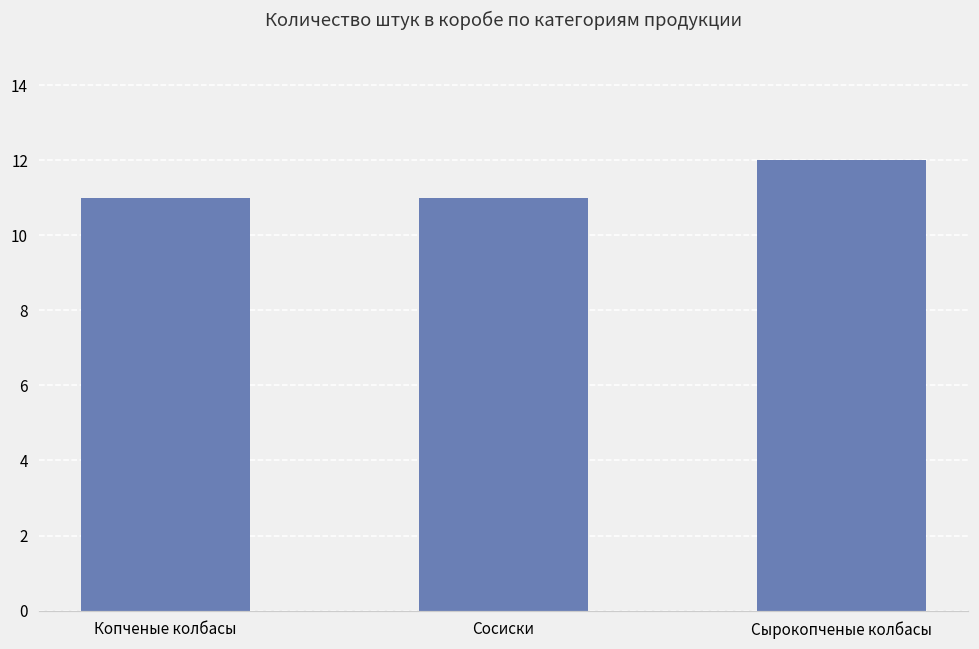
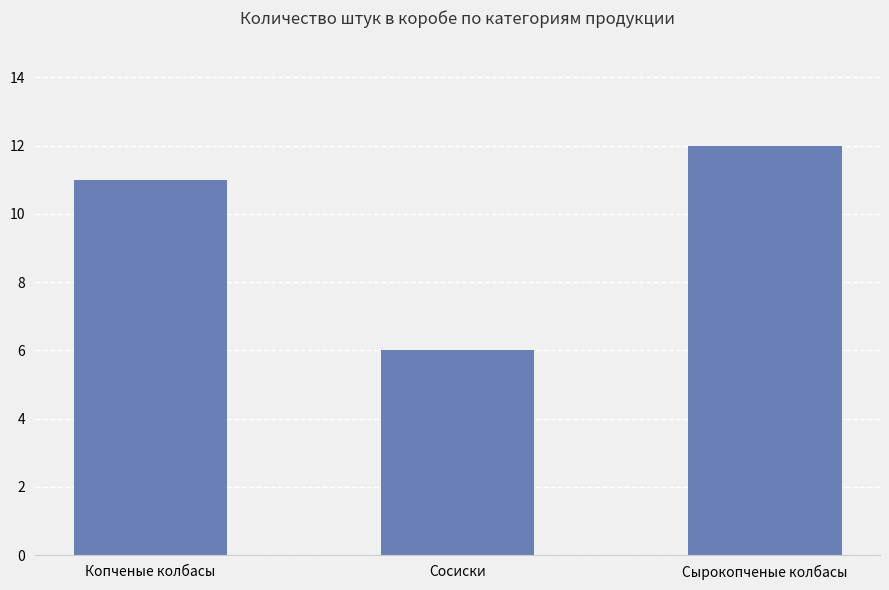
Сосиски: 11 -> 6
